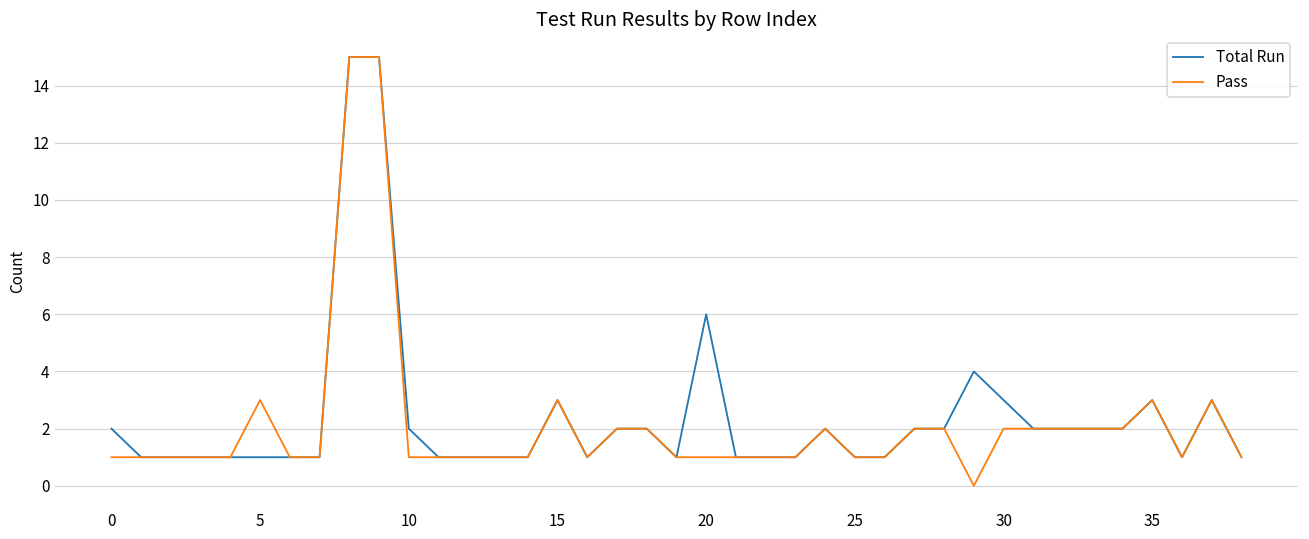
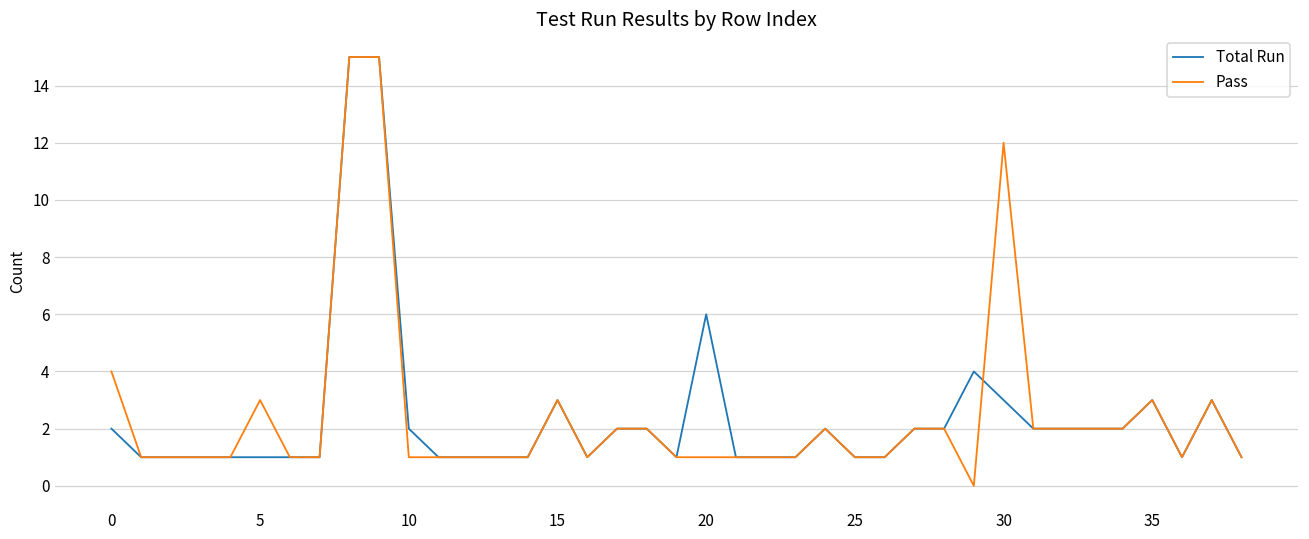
Pass, 0: 1 -> 4
Pass, 30: 2 -> 12
